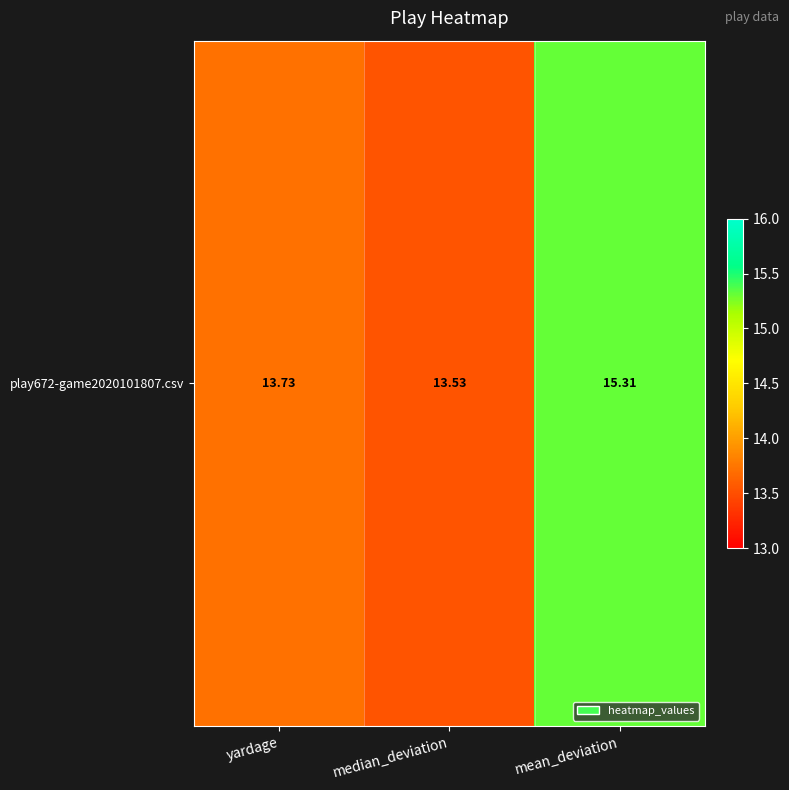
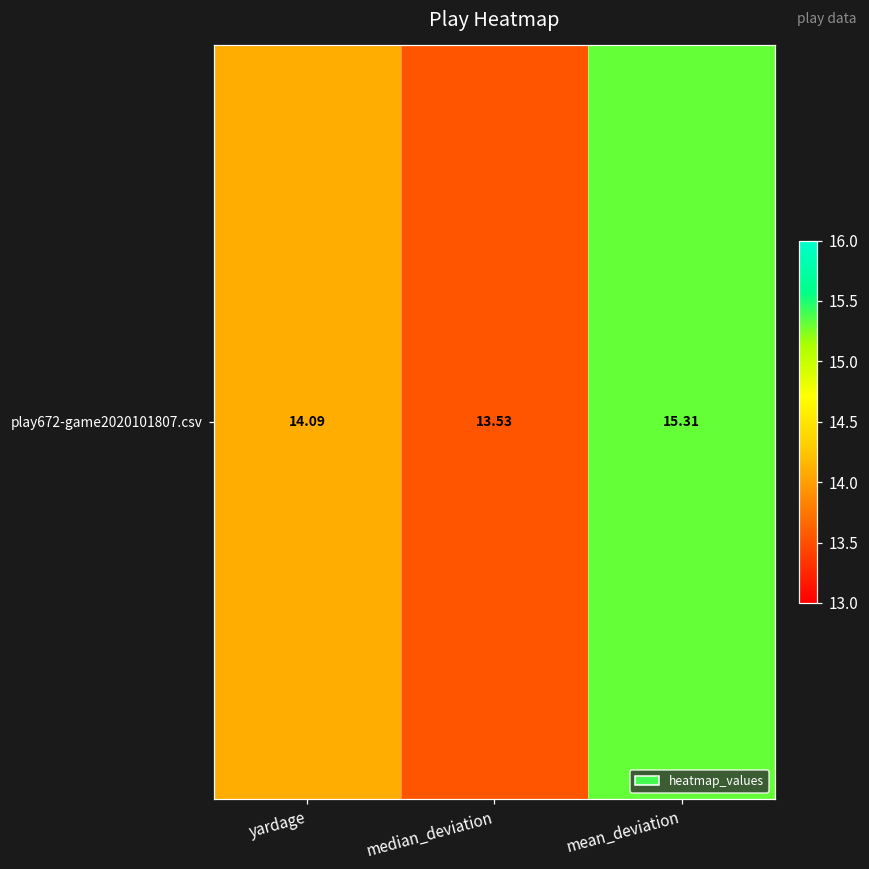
play672-game2020101807.csv, yardage: 13.73 -> 14.09
